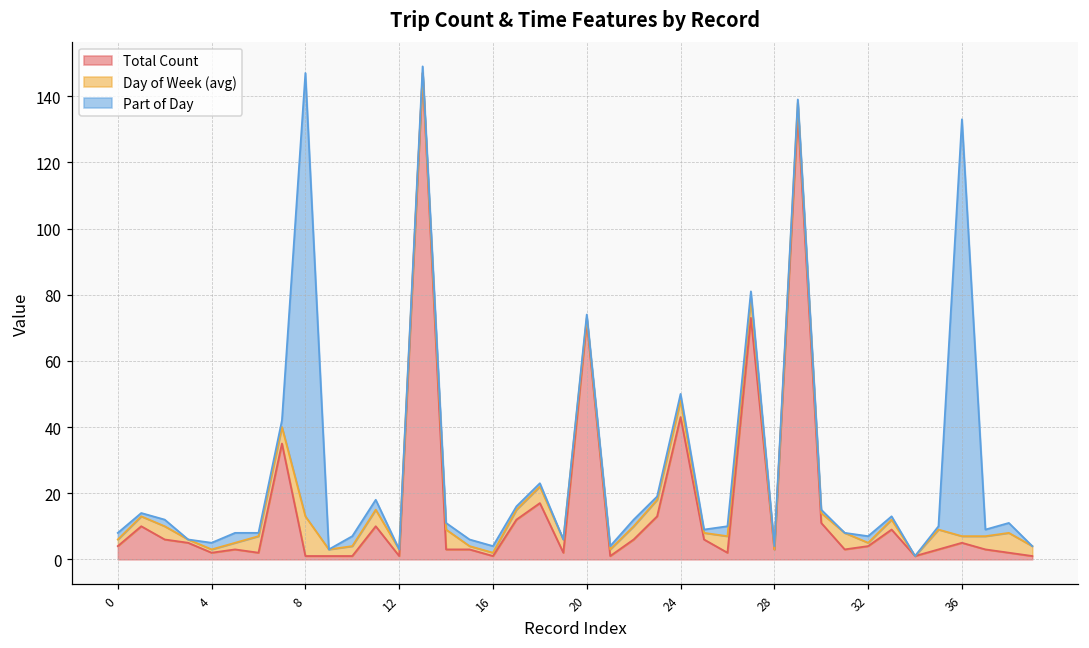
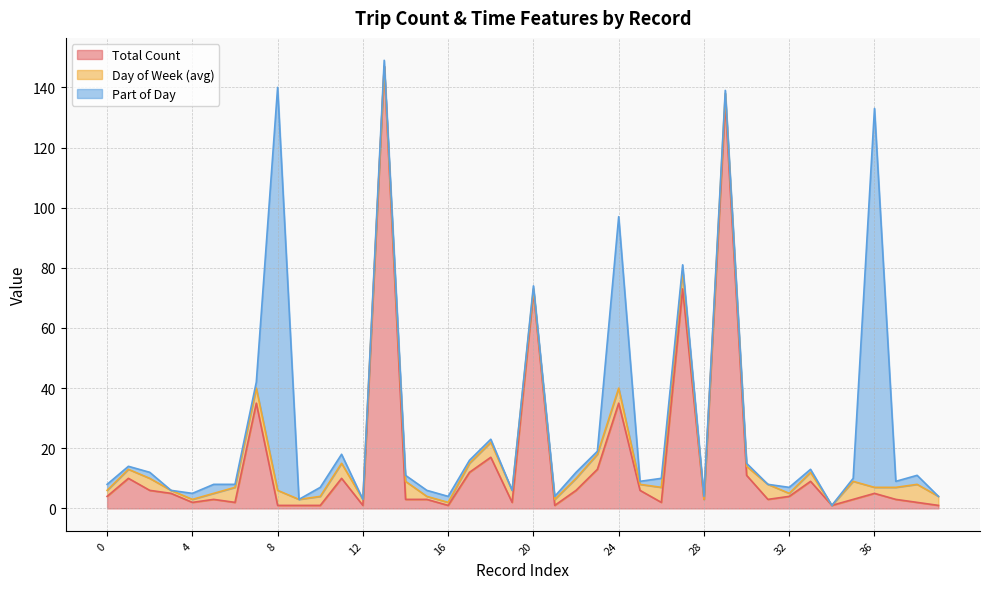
Day of Week (avg), 8: 12 -> 5
Total Count, 24: 43 -> 35
Part of Day, 24: 2 -> 57
